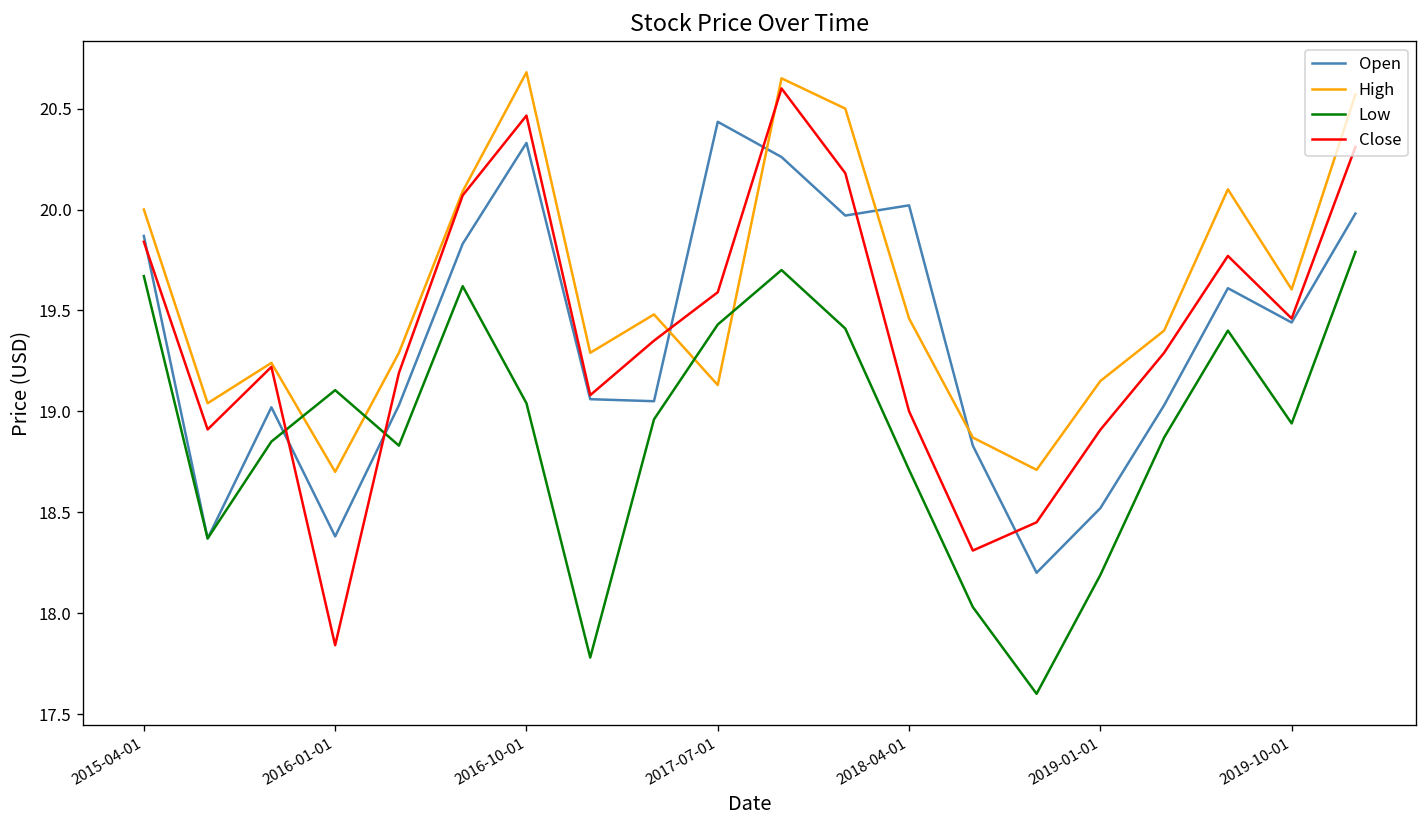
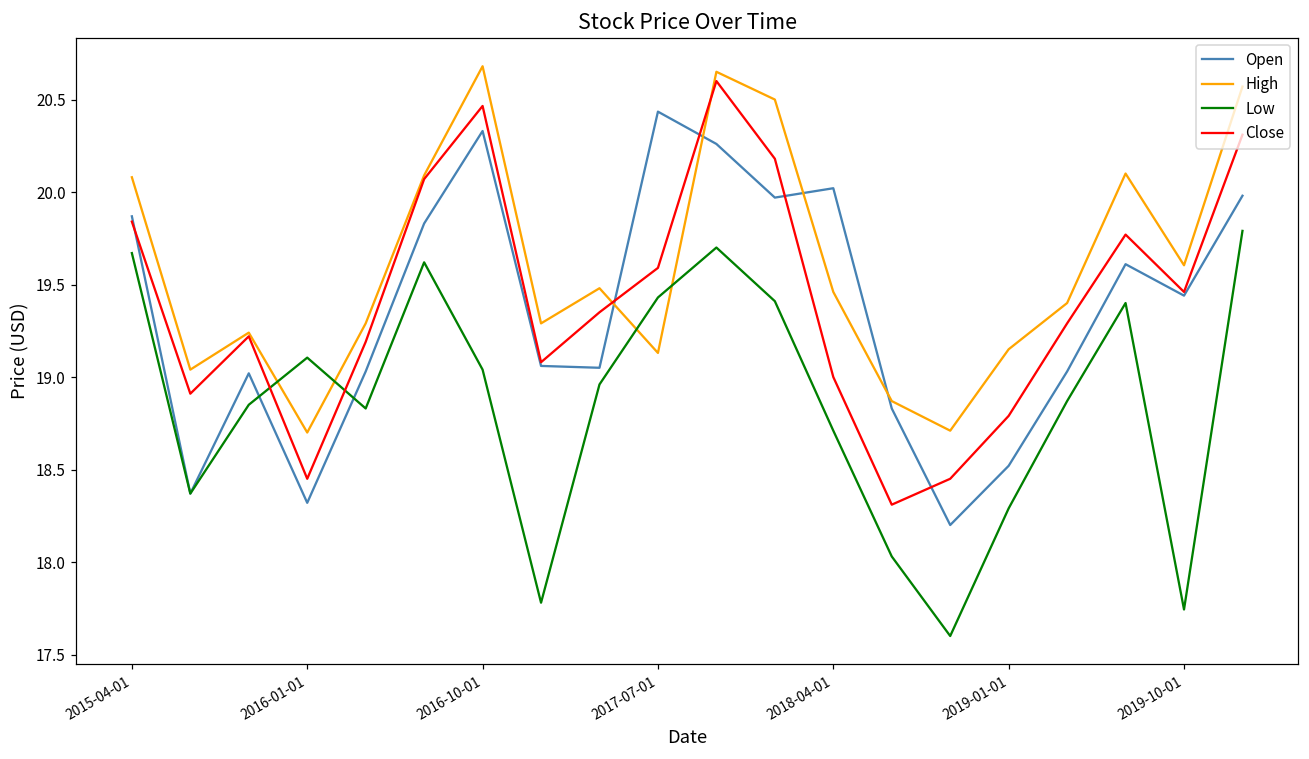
High, 2015-04-01: 20.00 -> 20.08
Open, 2016-01-01: 18.38 -> 18.32
Close, 2016-01-01: 17.84 -> 18.45
Low, 2019-01-01: 18.19 -> 18.29
Close, 2019-01-01: 18.91 -> 18.79
Low, 2019-10-01: 18.94 -> 17.74
